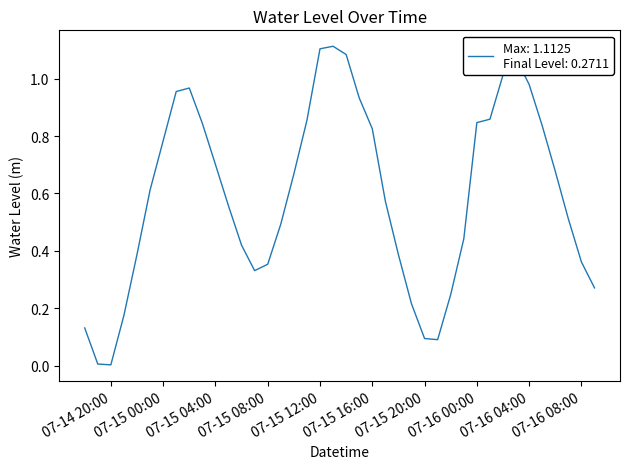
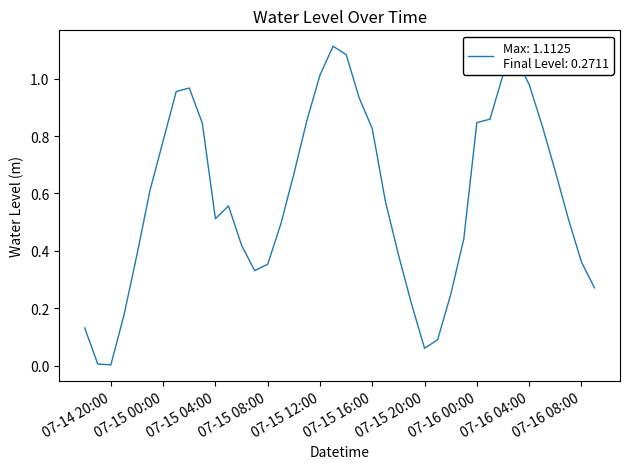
07-15 04:00: 0.70 -> 0.51
07-15 12:00: 1.10 -> 1.01
07-15 20:00: 0.09 -> 0.06
